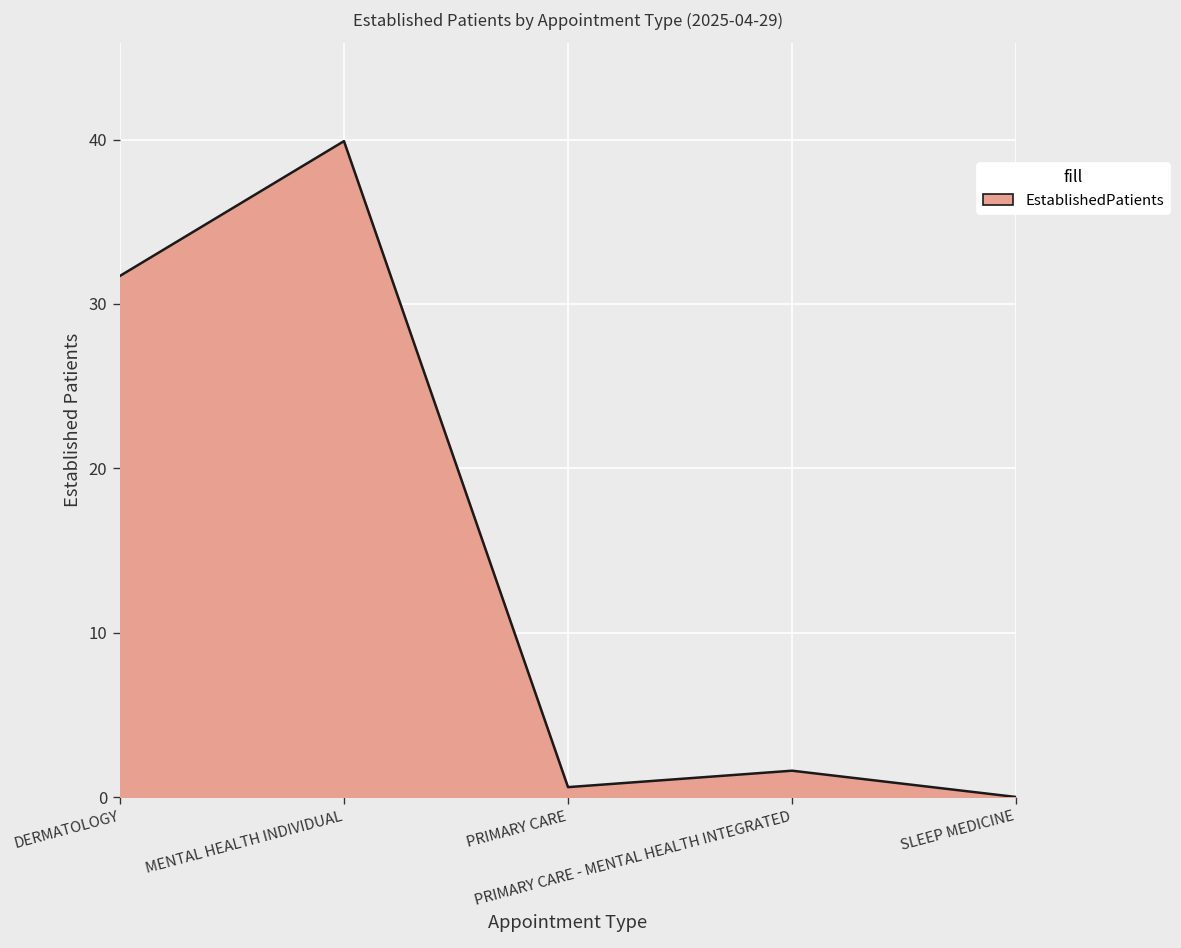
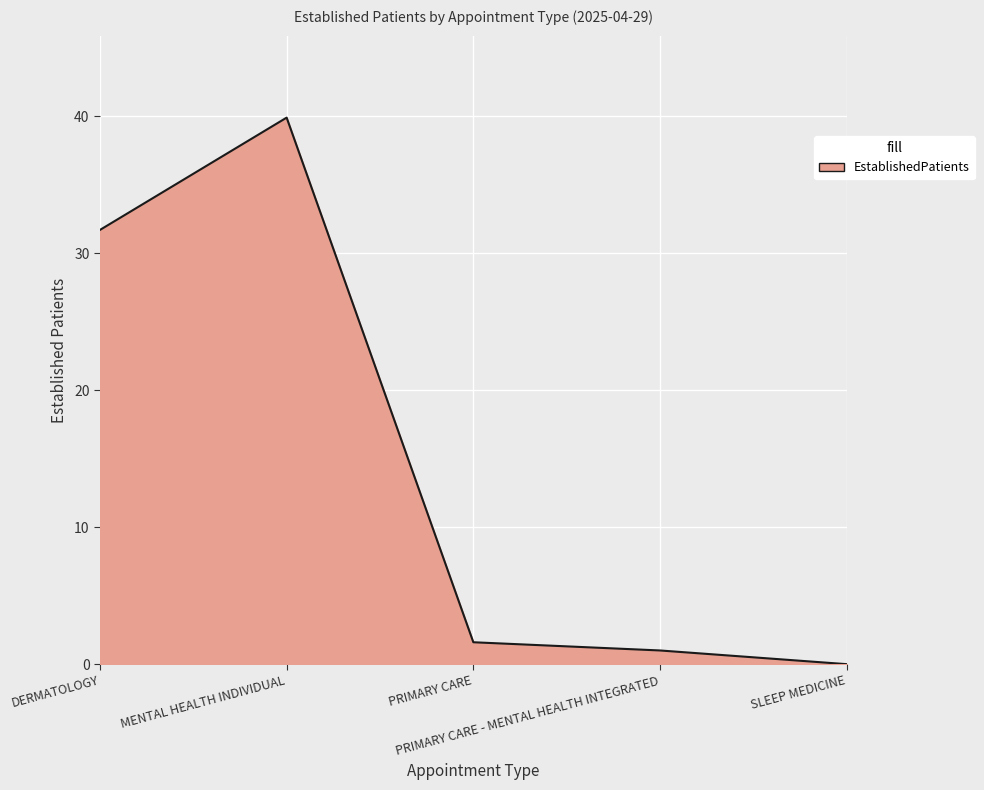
PRIMARY CARE: 0.6 -> 1.6
PRIMARY CARE - MENTAL HEALTH INTEGRATED: 1.6 -> 1.0
